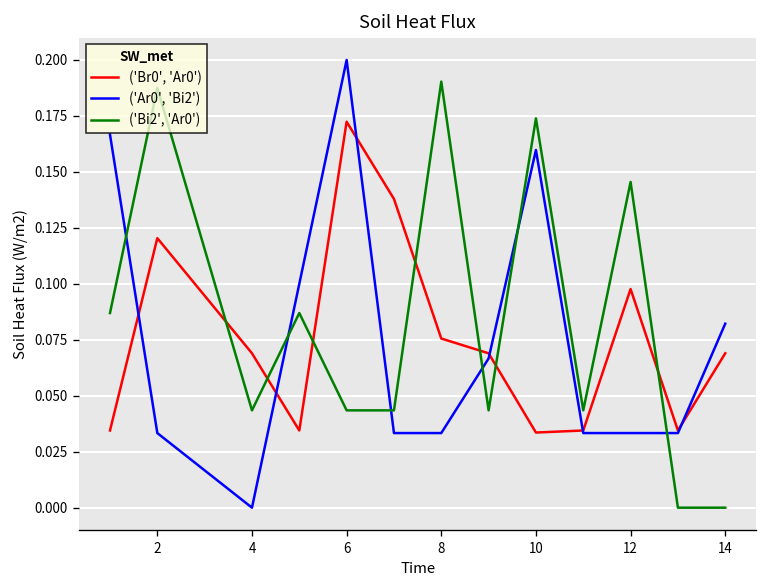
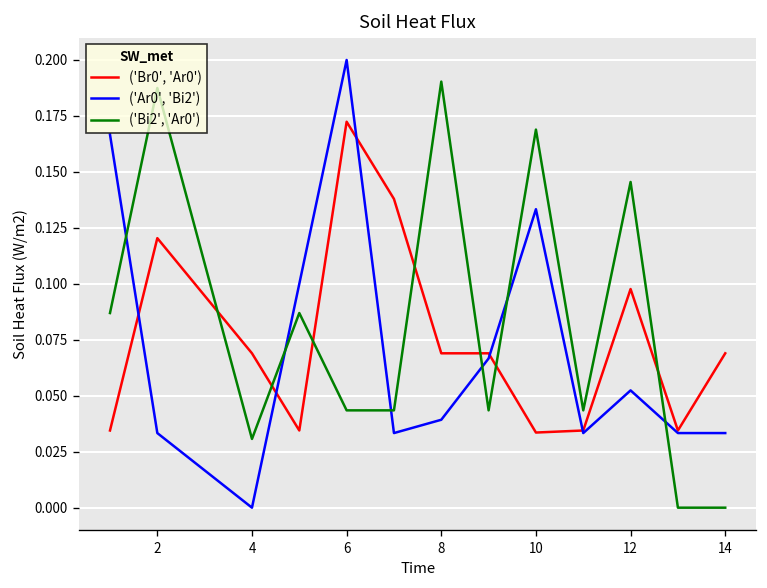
('Bi2', 'Ar0'), 4: 0.043 -> 0.031
('Br0', 'Ar0'), 8: 0.076 -> 0.069
('Ar0', 'Bi2'), 8: 0.033 -> 0.039
('Ar0', 'Bi2'), 10: 0.160 -> 0.133
('Bi2', 'Ar0'), 10: 0.174 -> 0.169
('Ar0', 'Bi2'), 12: 0.033 -> 0.052
('Ar0', 'Bi2'), 14: 0.082 -> 0.033
